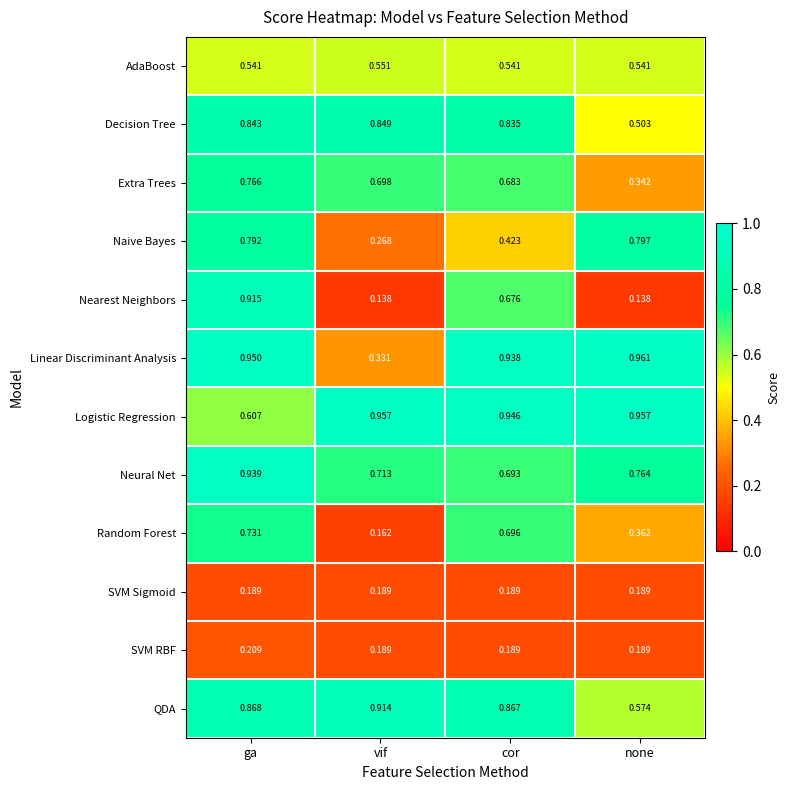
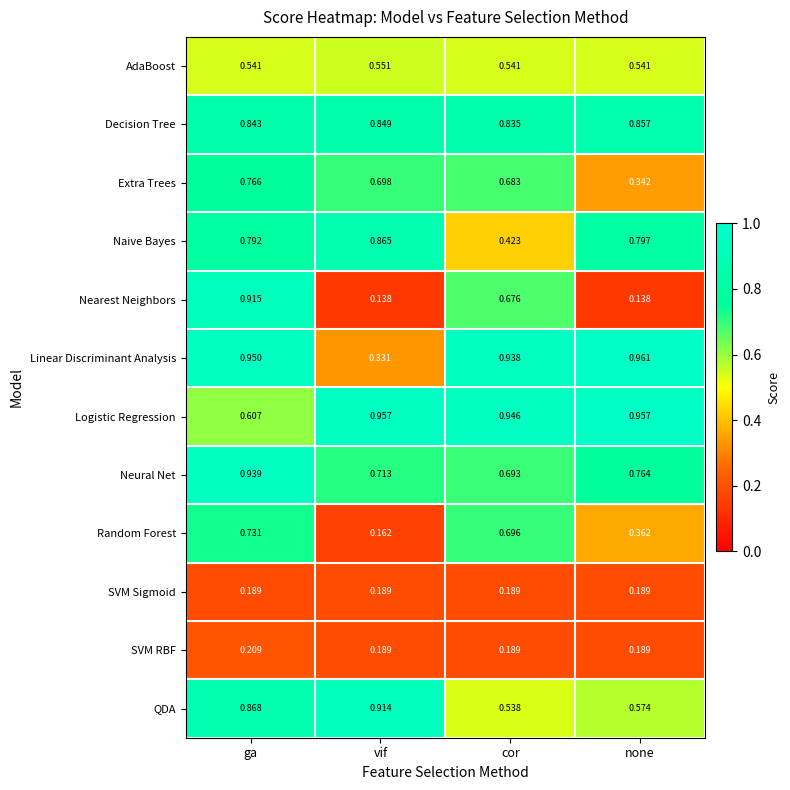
Decision Tree, none: 0.503 -> 0.857
Naive Bayes, vif: 0.268 -> 0.865
QDA, cor: 0.867 -> 0.538
